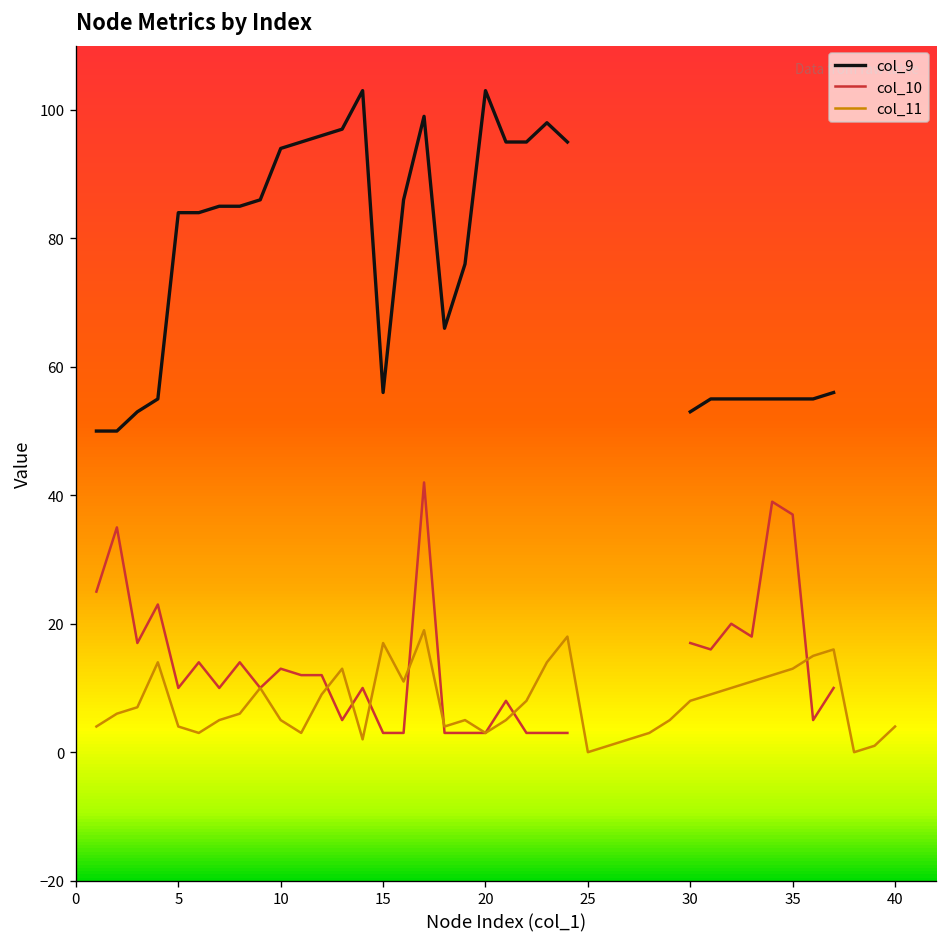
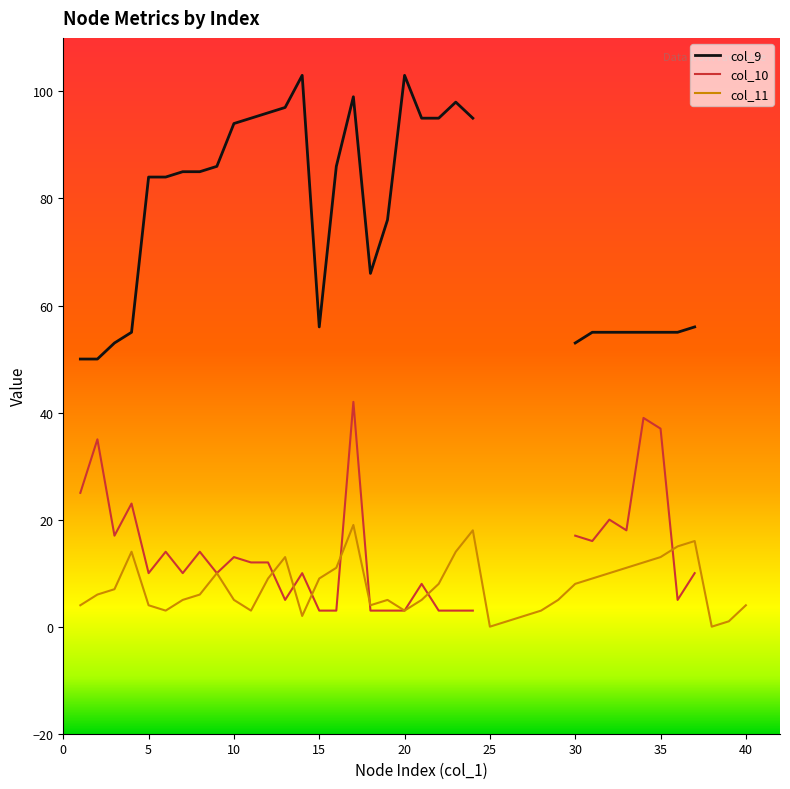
col_11, 15: 17 -> 9
